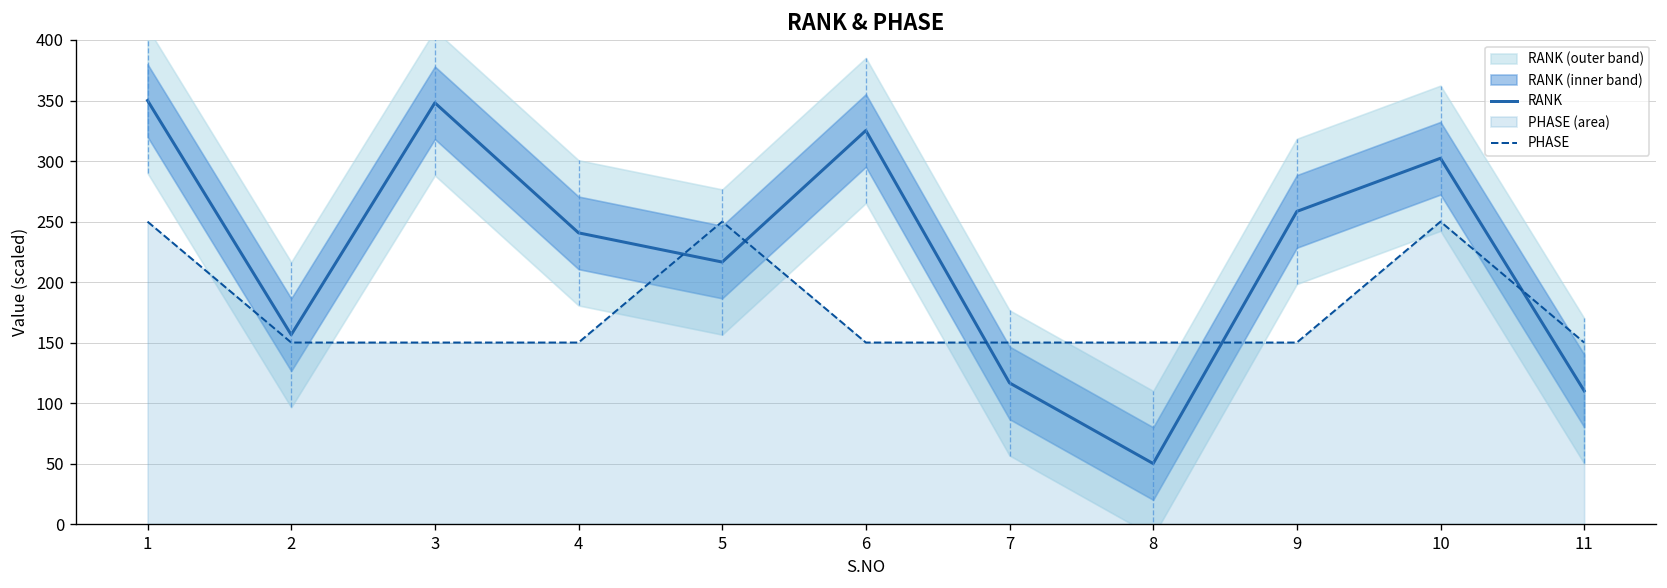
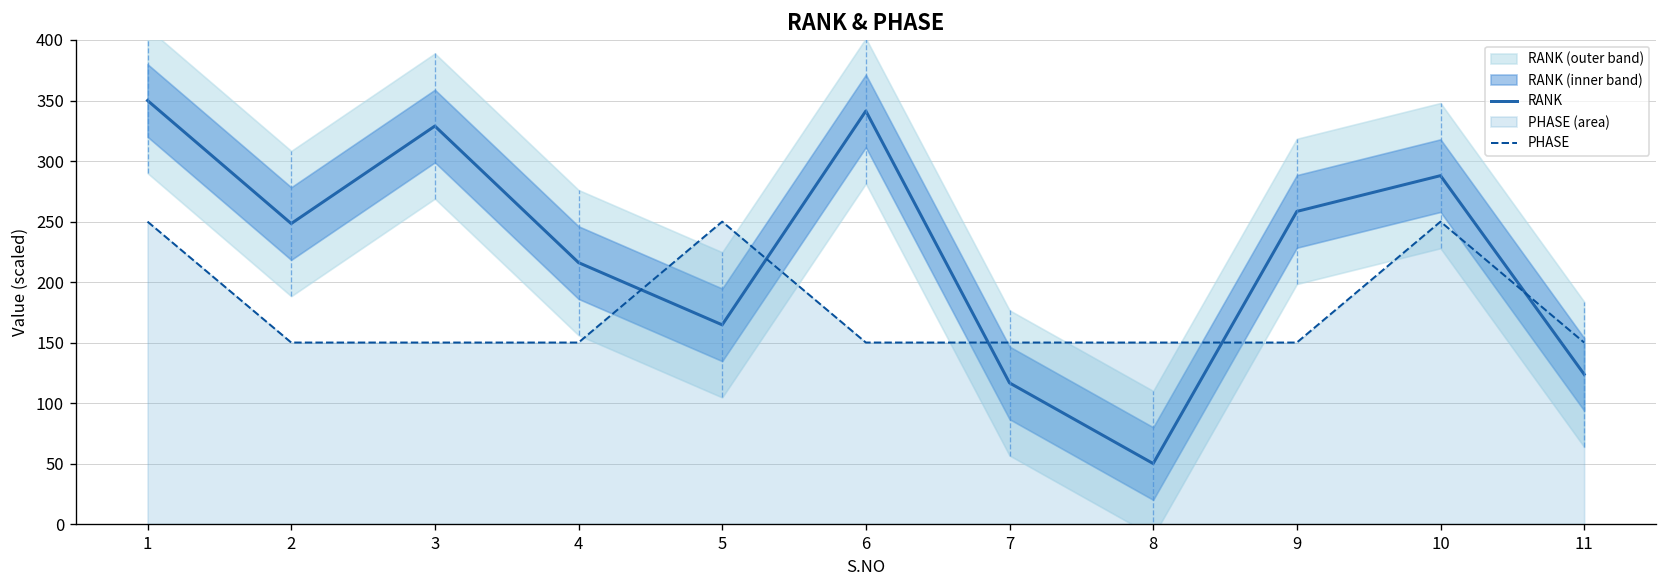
RANK, 2: 156 -> 248
RANK, 3: 348 -> 329
RANK, 4: 241 -> 216
RANK, 5: 217 -> 165
RANK, 6: 325 -> 341
RANK, 10: 302 -> 288
RANK, 11: 110 -> 124
